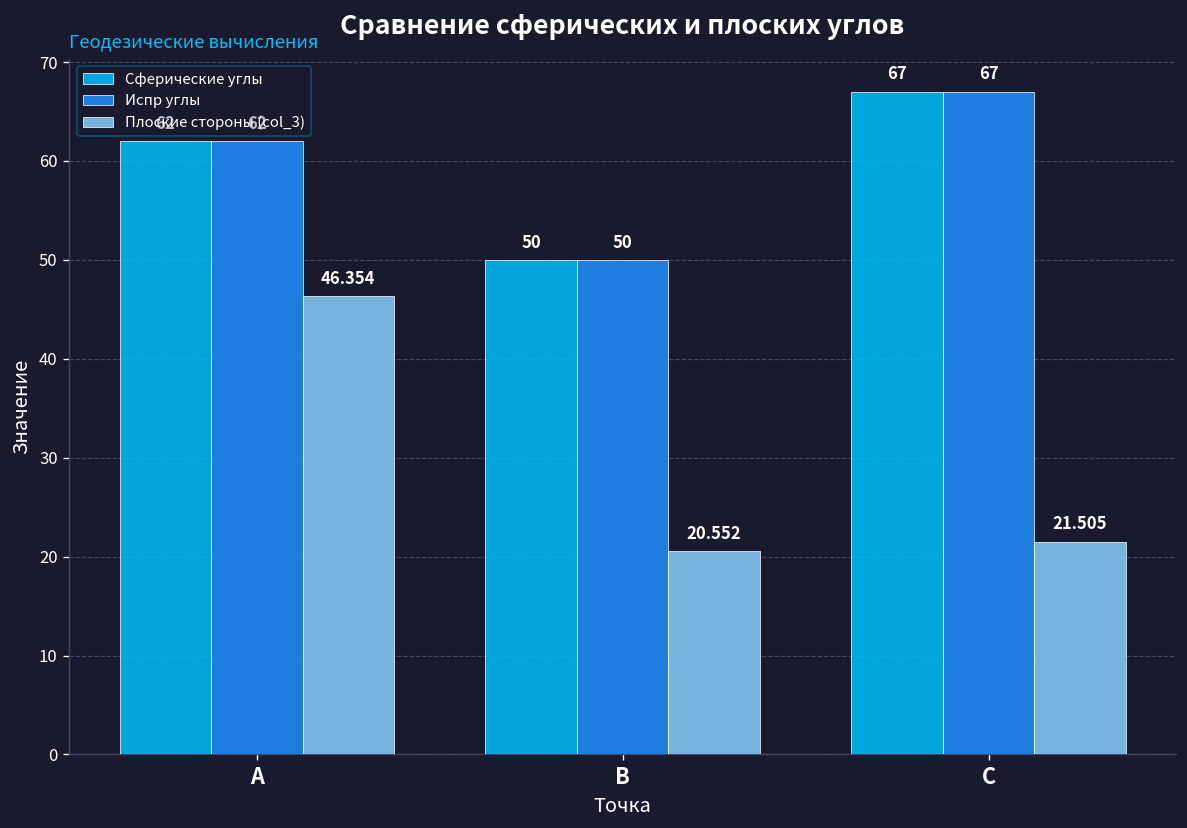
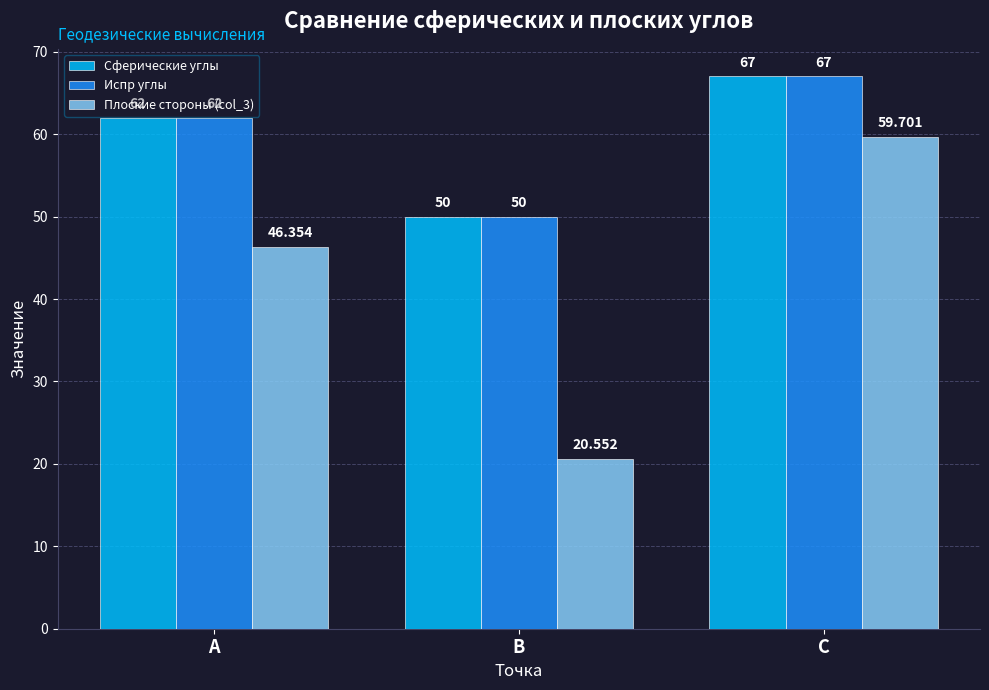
Плоские стороны (col_3), C: 21.505 -> 59.701
